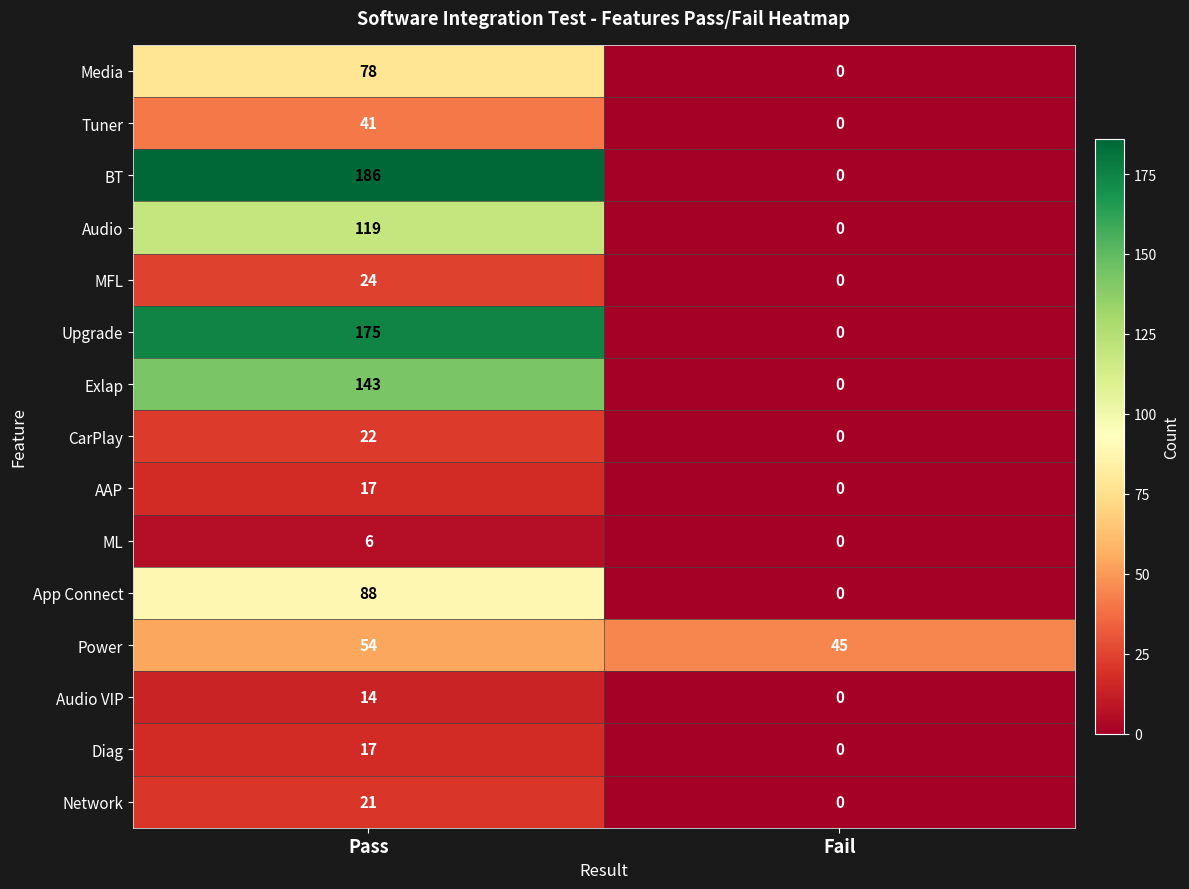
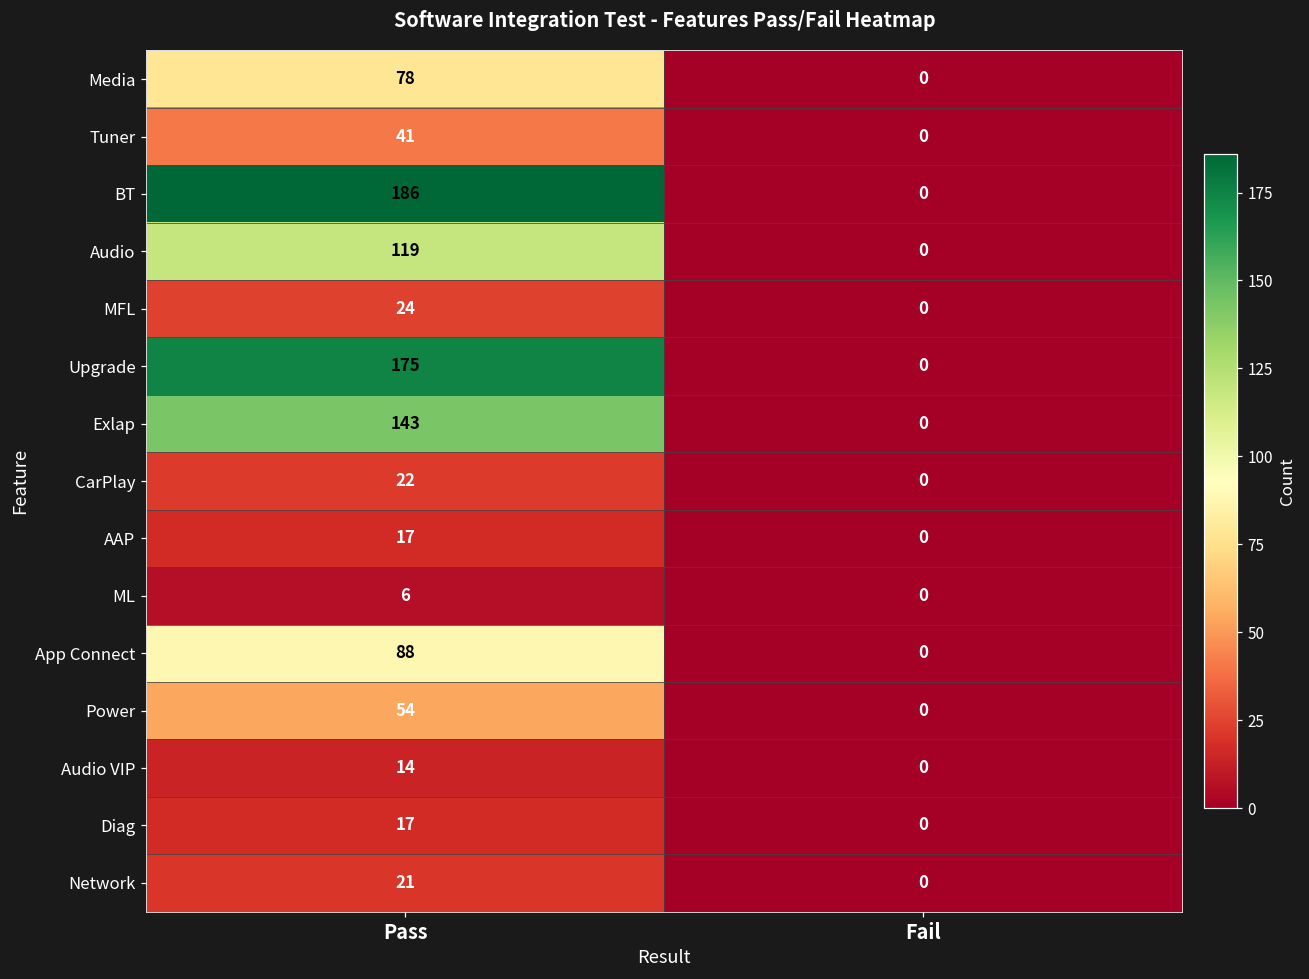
Power, Fail: 45 -> 0
